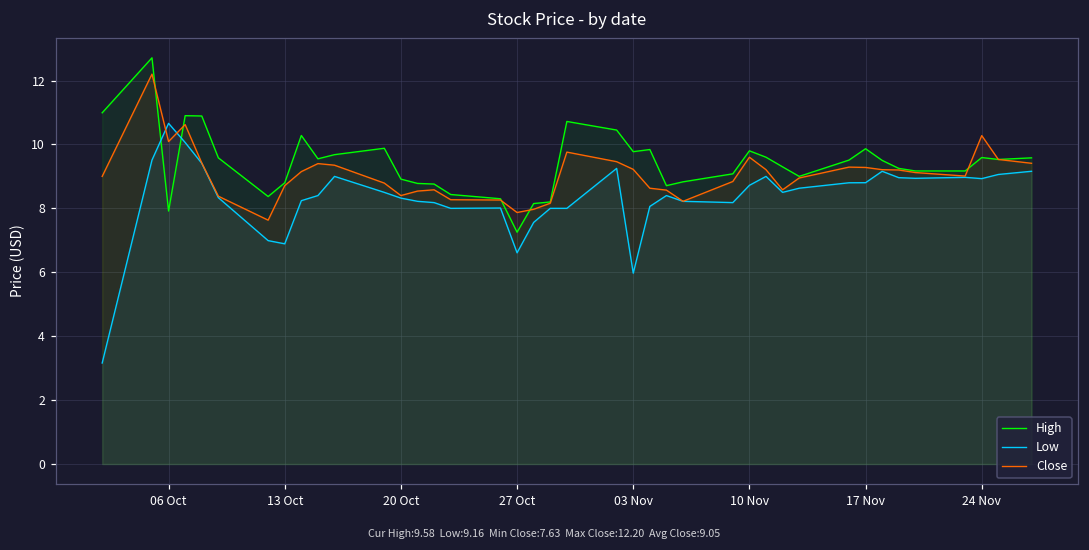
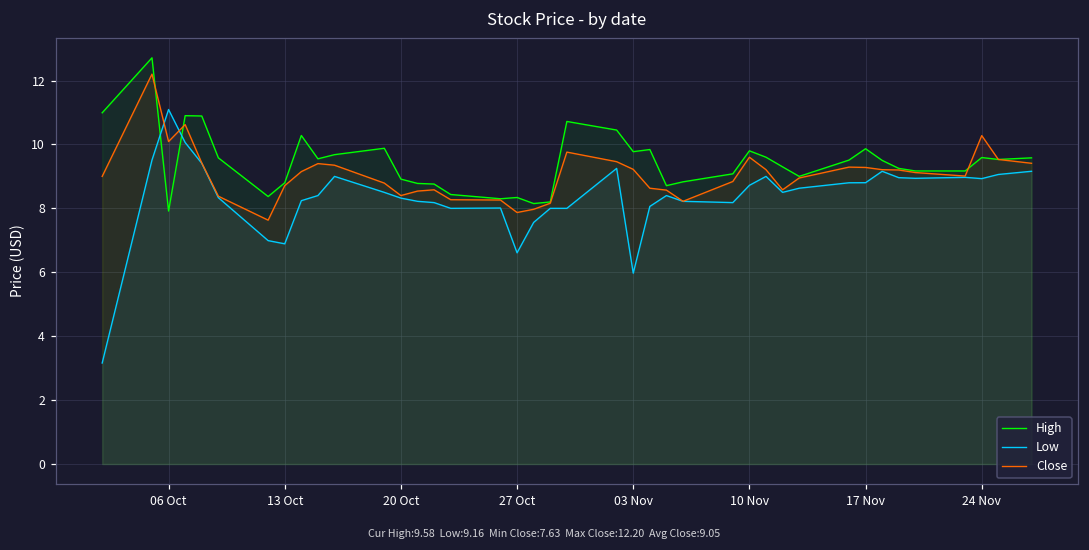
Low, 06 Oct: 10.7 -> 11.1
High, 27 Oct: 7.3 -> 8.3
